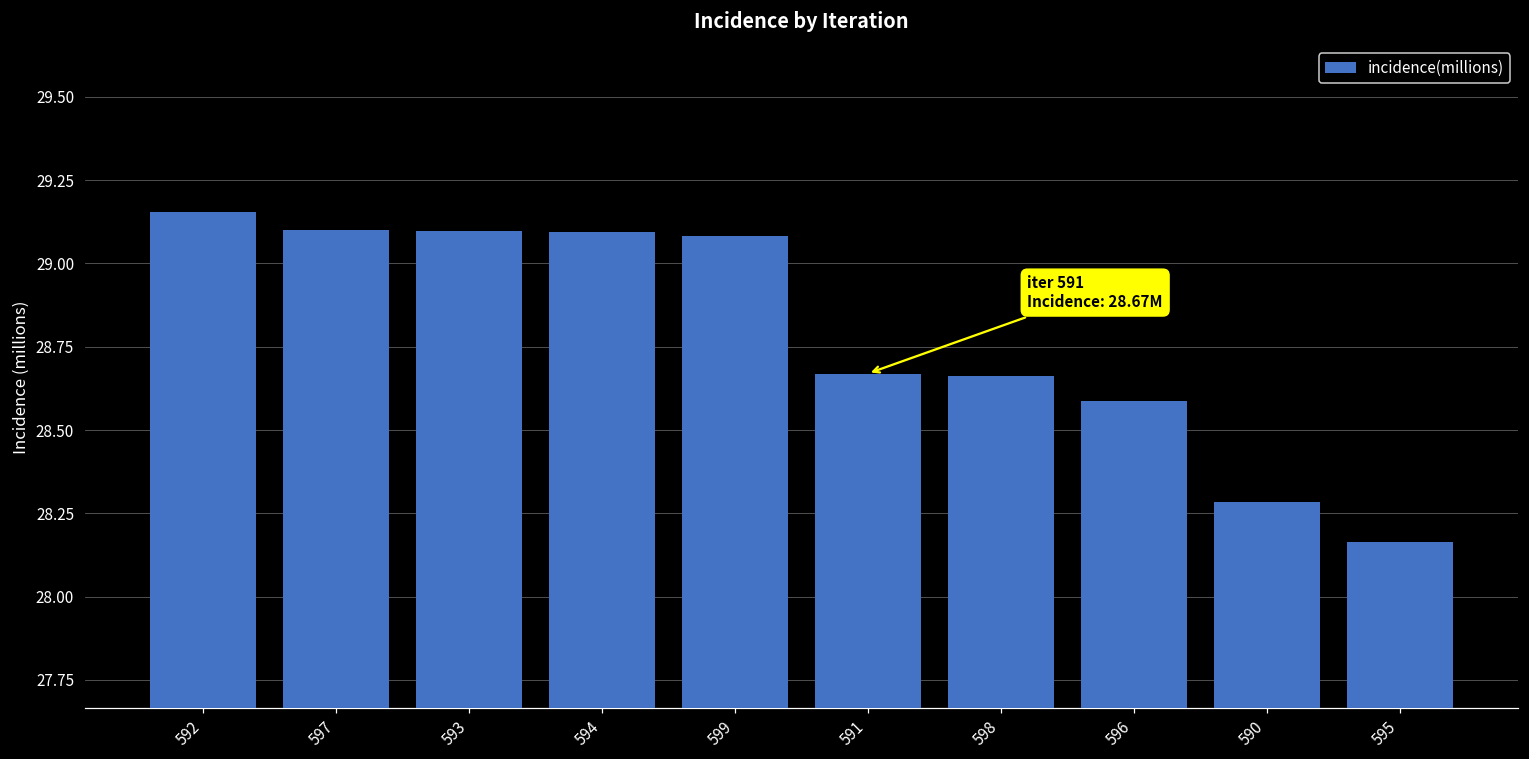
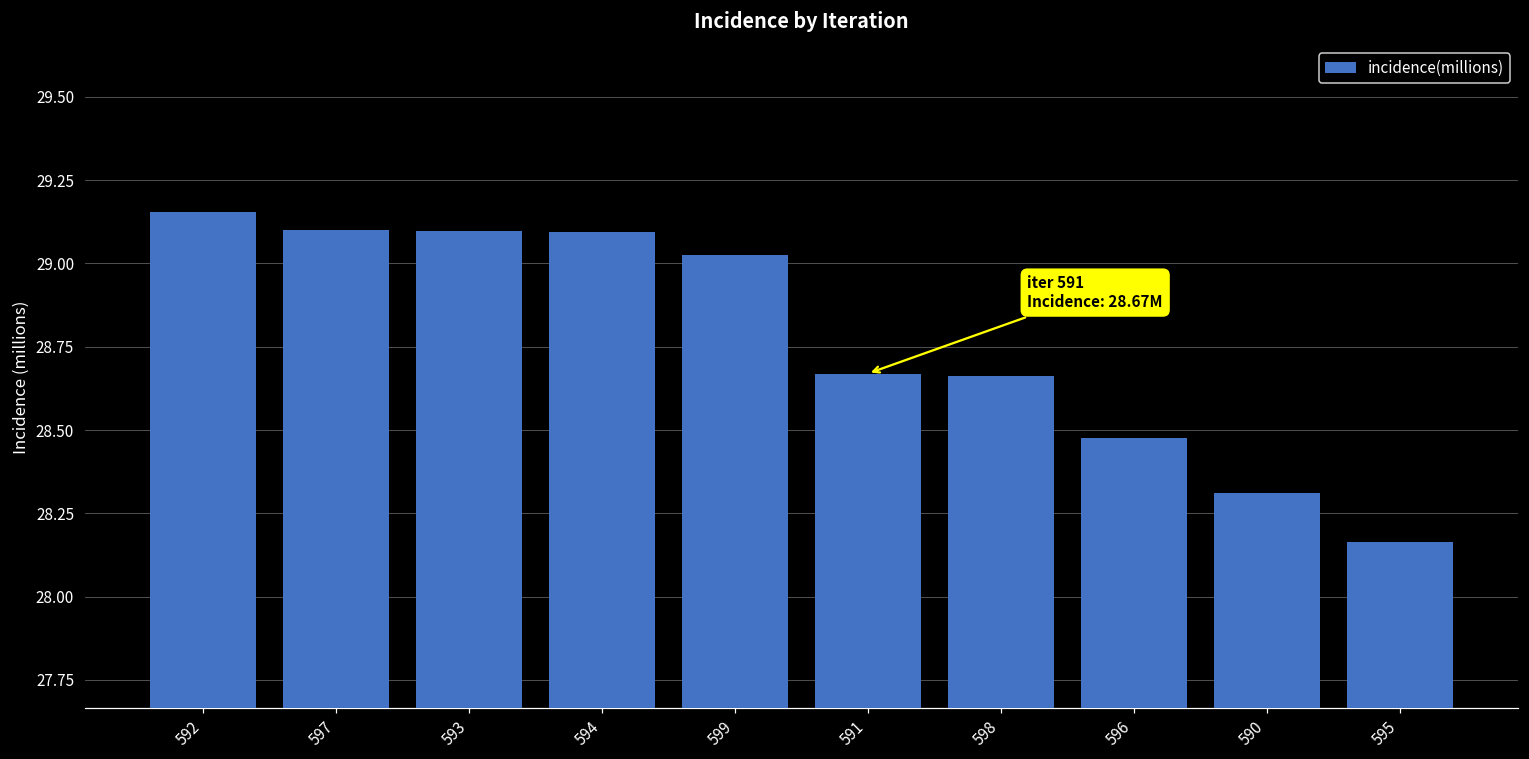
599: 29.08 -> 29.03
596: 28.59 -> 28.48
590: 28.28 -> 28.31
